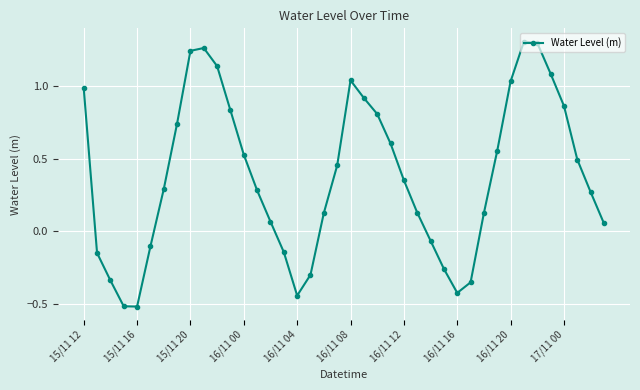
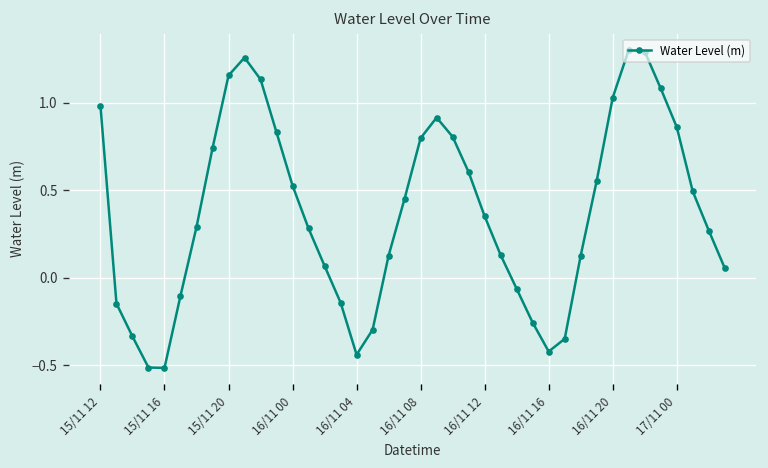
15/11 20: 1.24 -> 1.16
16/11 08: 1.04 -> 0.80
